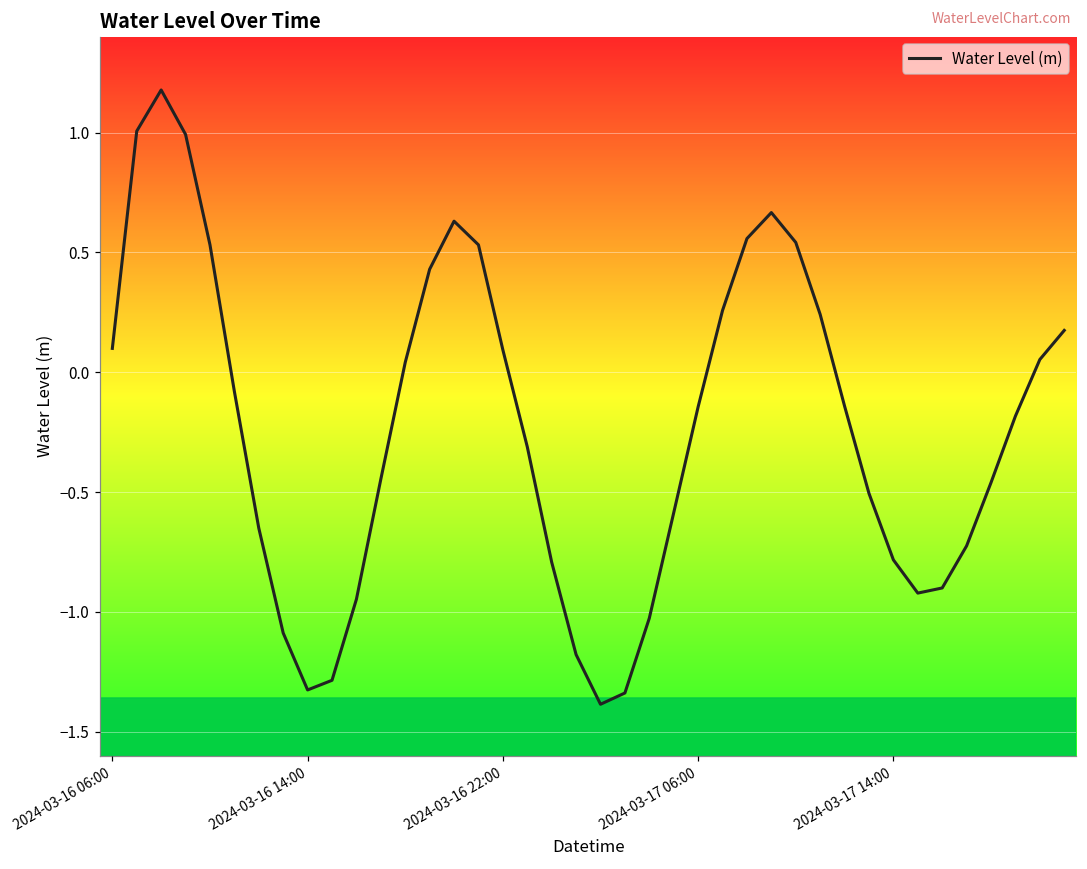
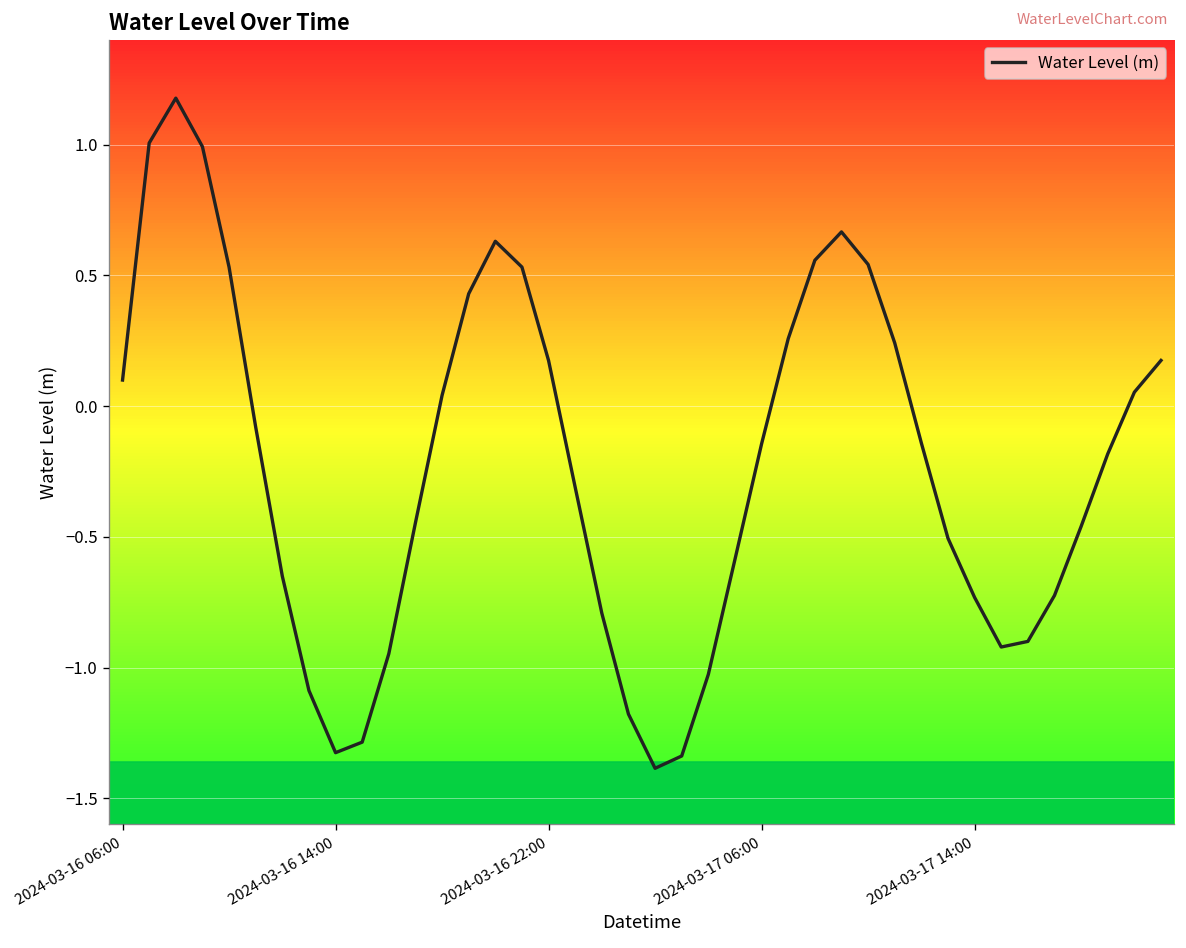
2024-03-16 22:00: 0.09 -> 0.17
2024-03-17 14:00: -0.78 -> -0.73
